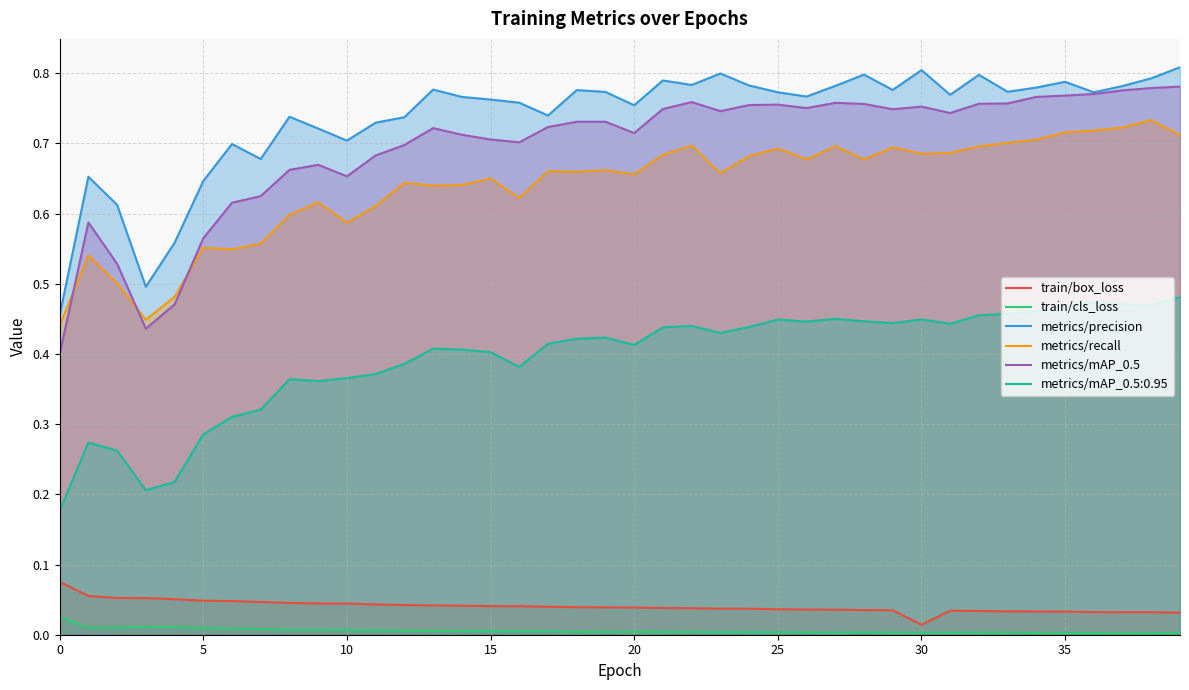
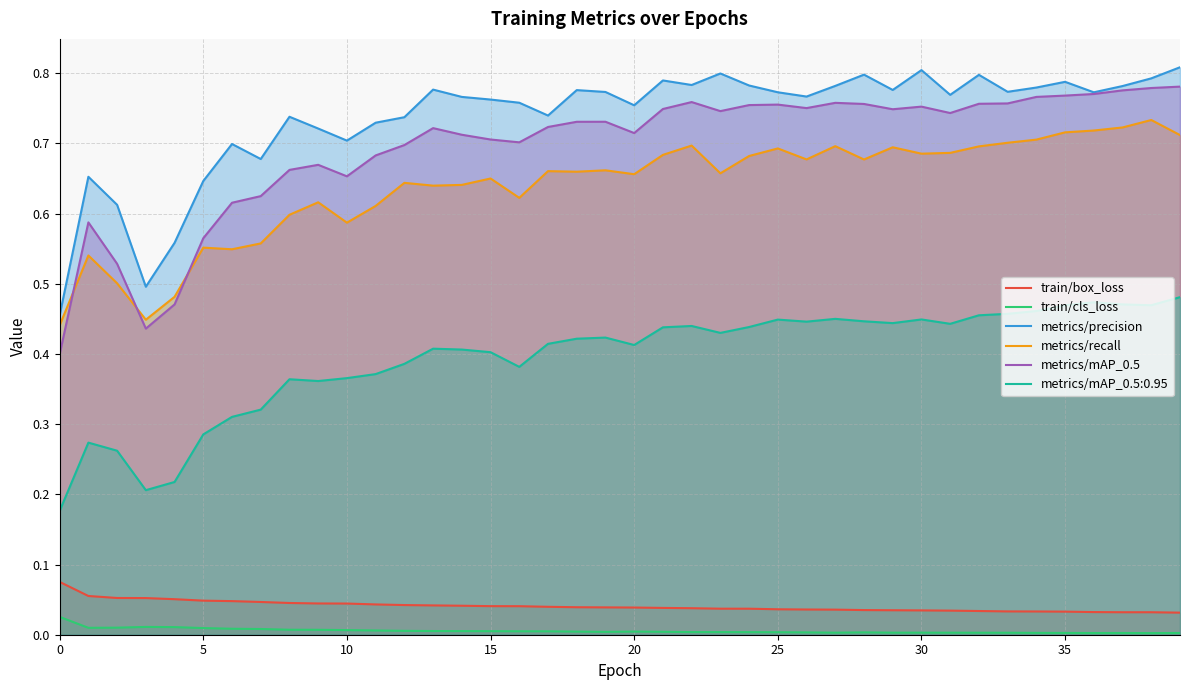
train/box_loss, 30: 0.01 -> 0.03
